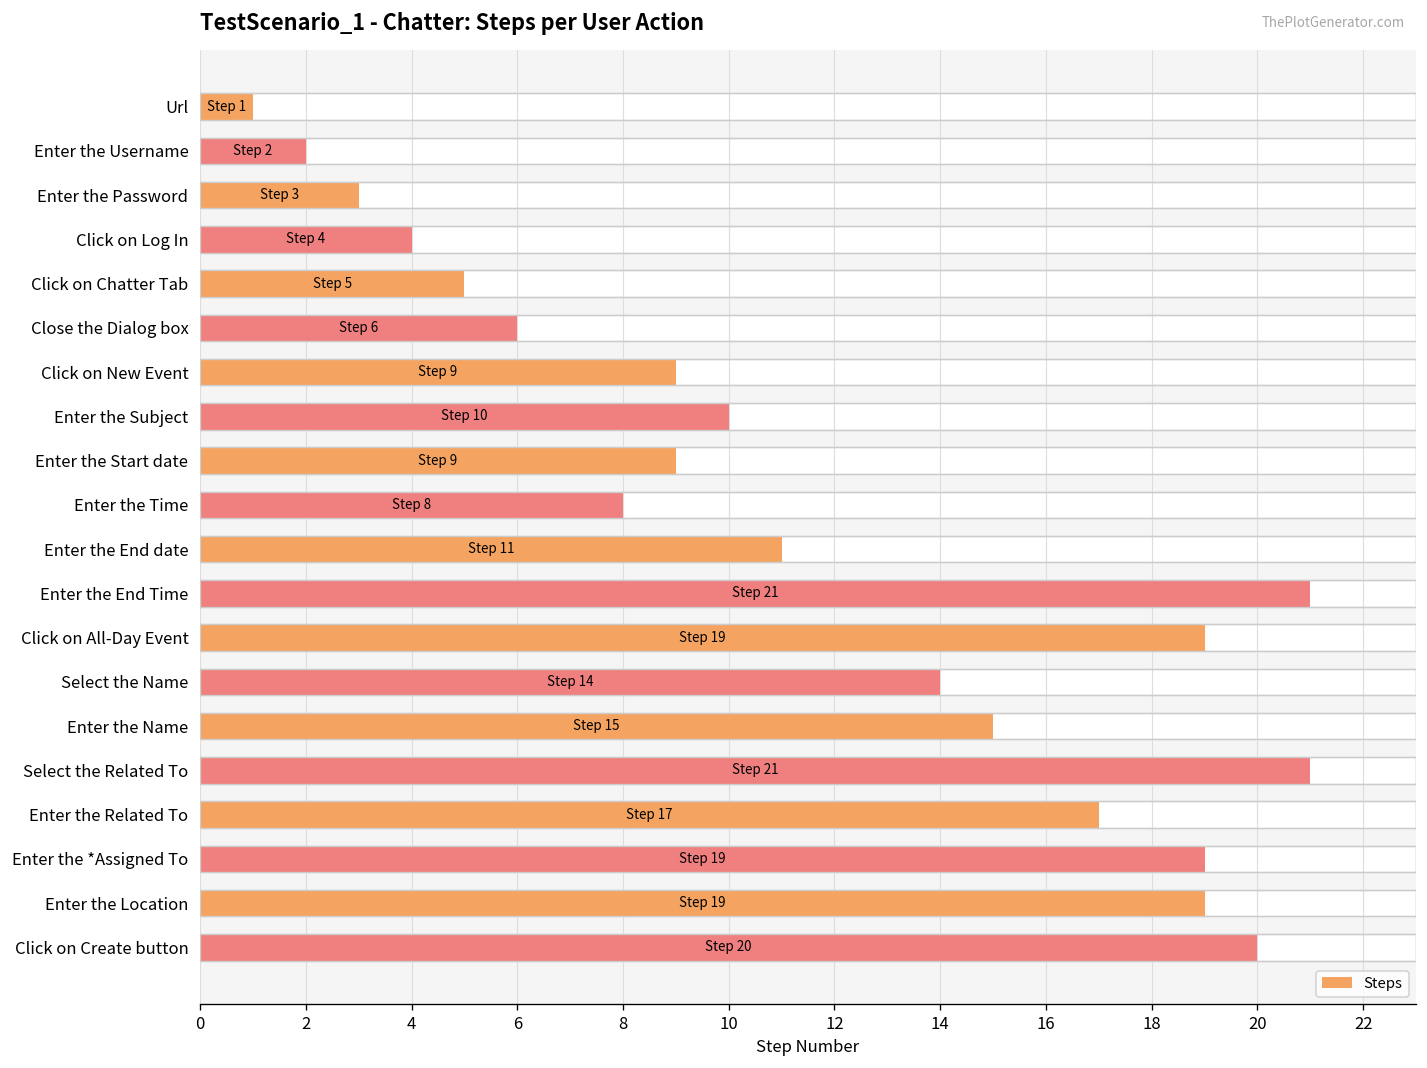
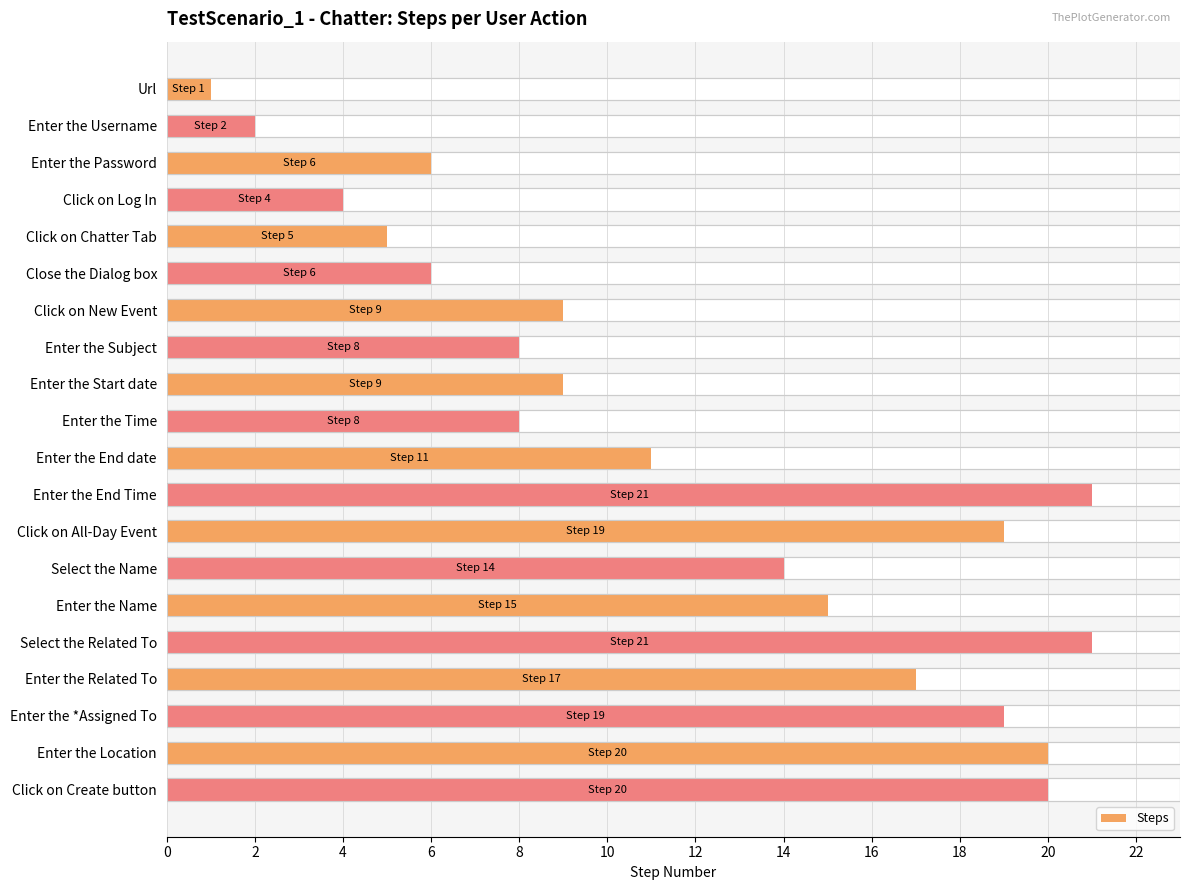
Steps, Enter the Password: 3 -> 6
Steps, Enter the Subject: 10 -> 8
Steps, Enter the Location: 19 -> 20
